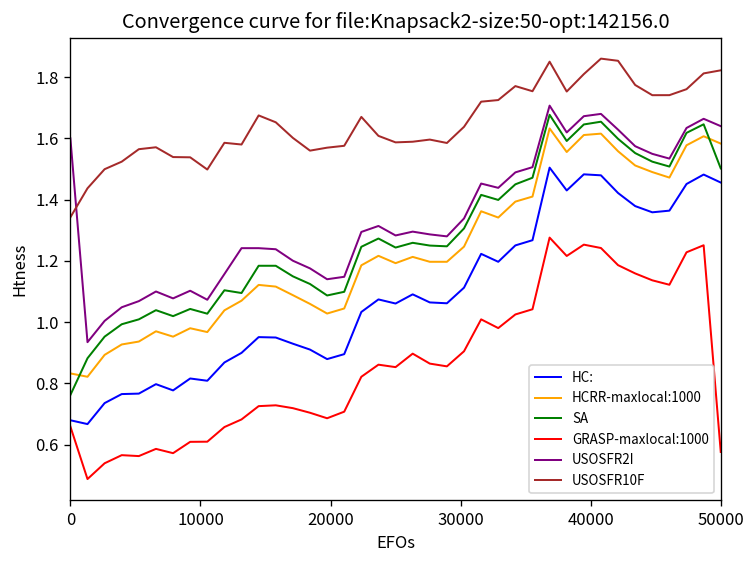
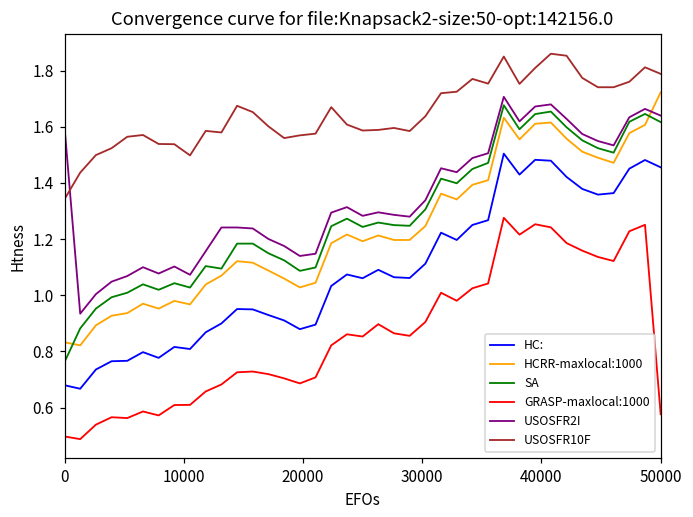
GRASP-maxlocal:1000, 0: 0.66 -> 0.50
HCRR-maxlocal:1000, 50000: 1.58 -> 1.72
SA, 50000: 1.50 -> 1.62
USOSFR10F, 50000: 1.82 -> 1.79
